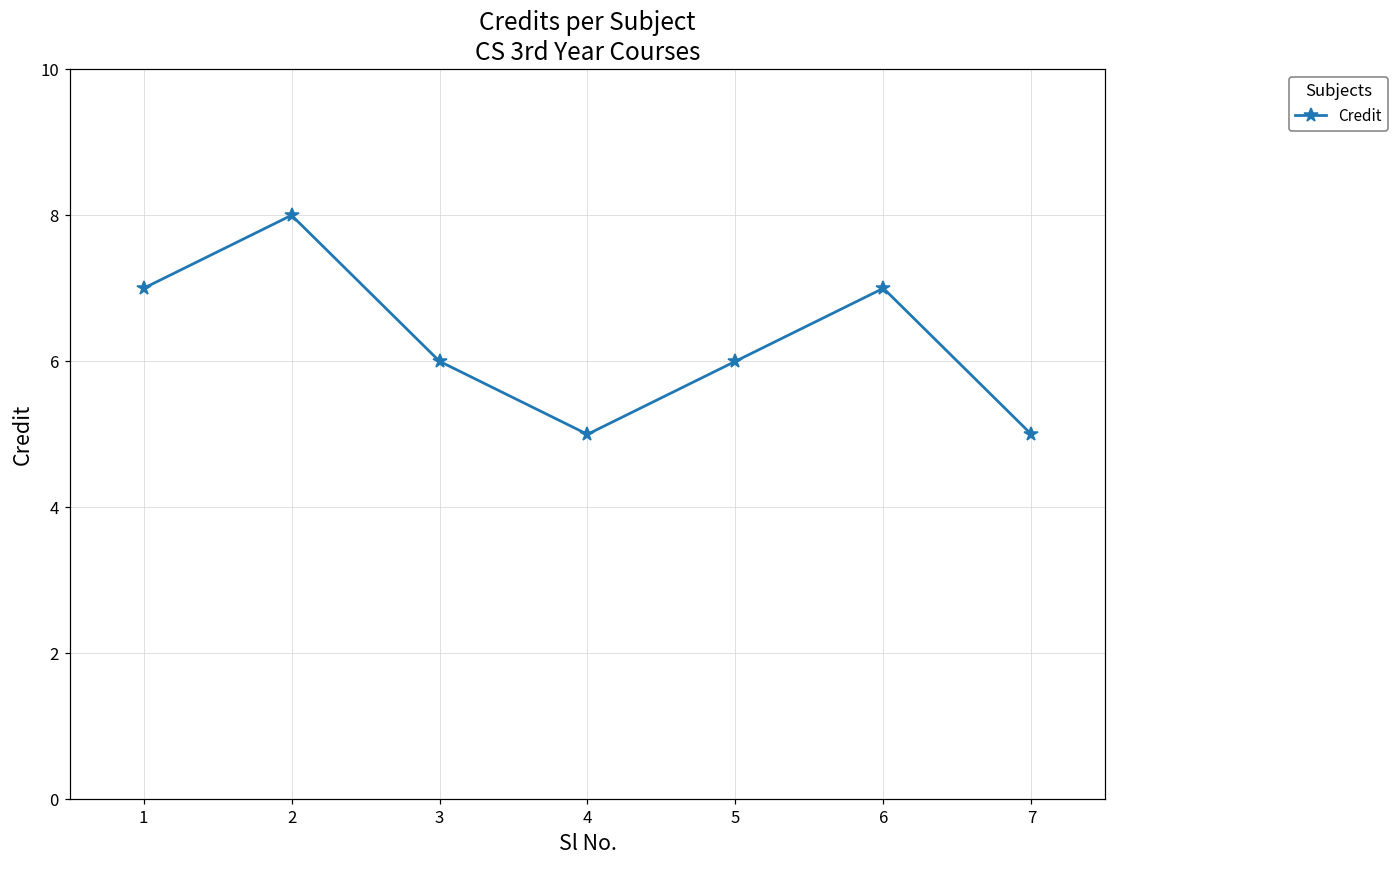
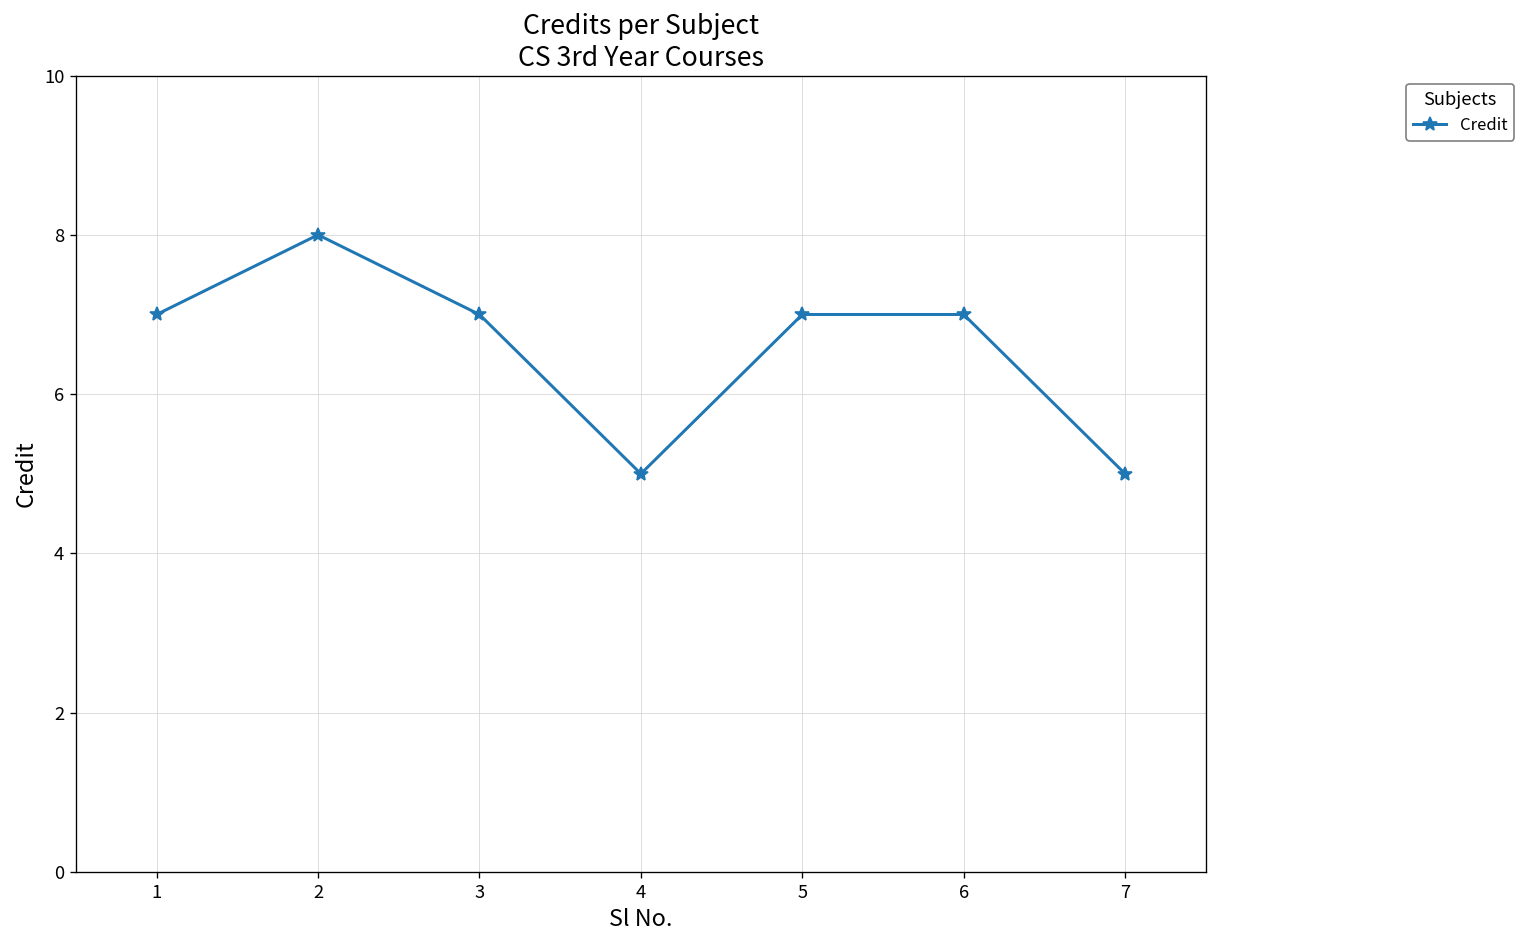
3: 6 -> 7
5: 6 -> 7
